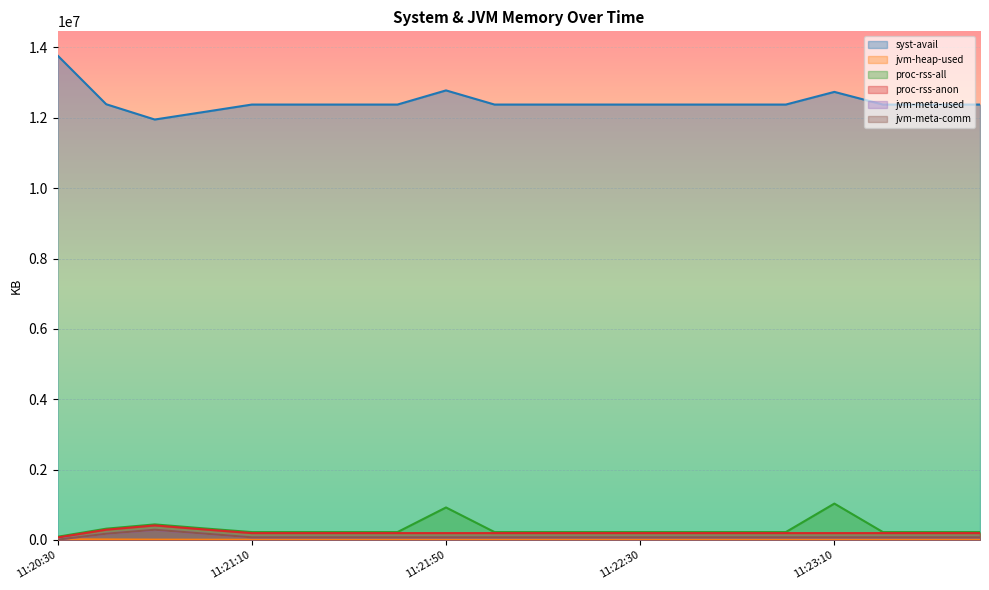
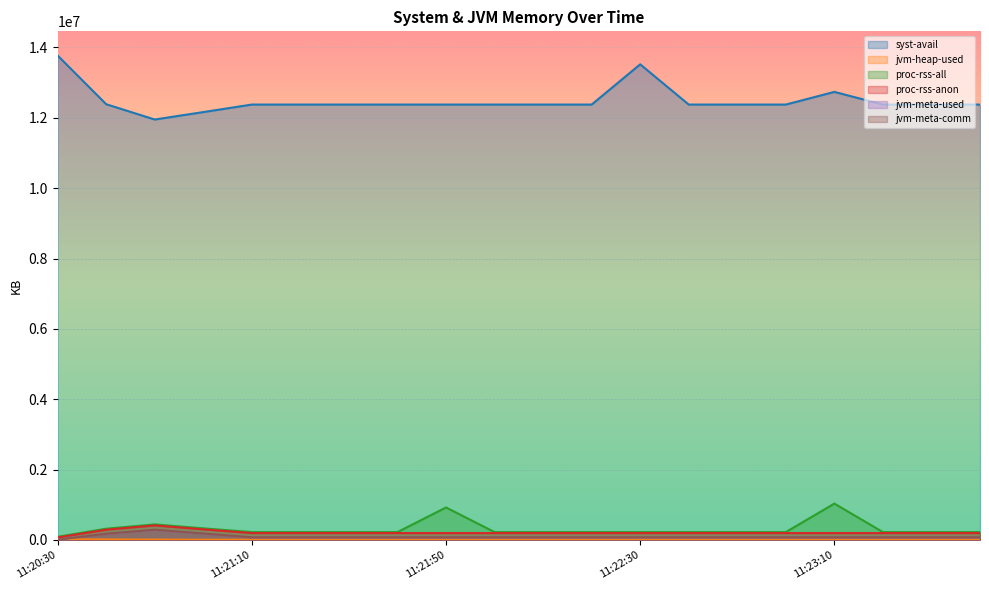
syst-avail, 11:21:50: 12800000 -> 12400000
syst-avail, 11:22:30: 12400000 -> 13500000
